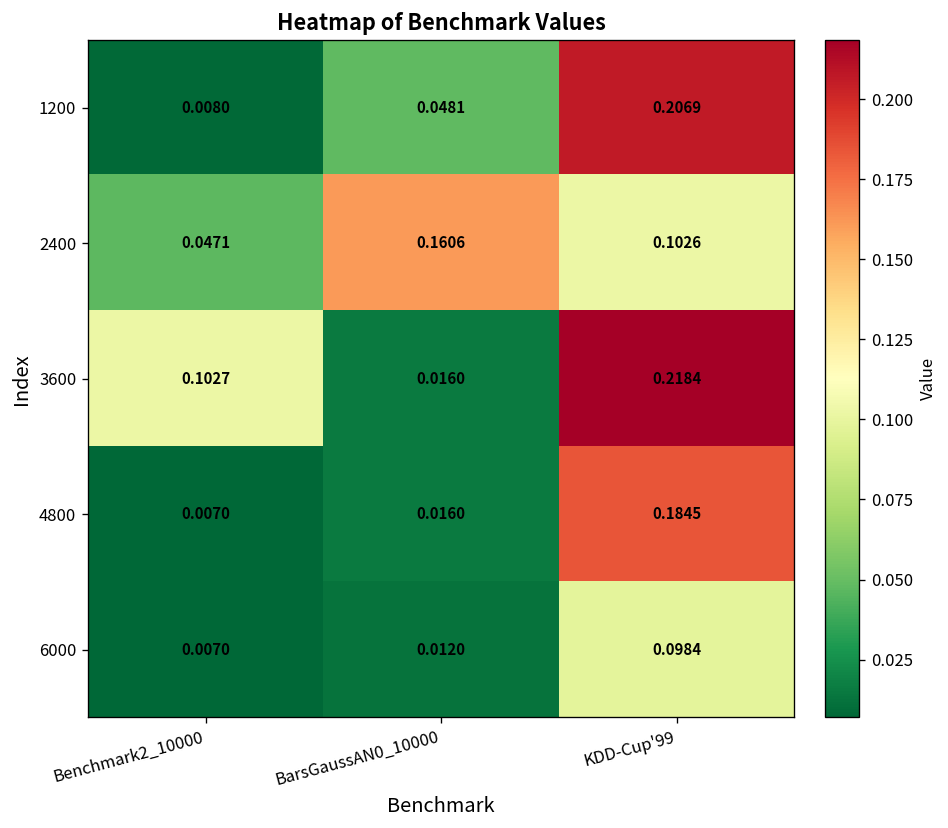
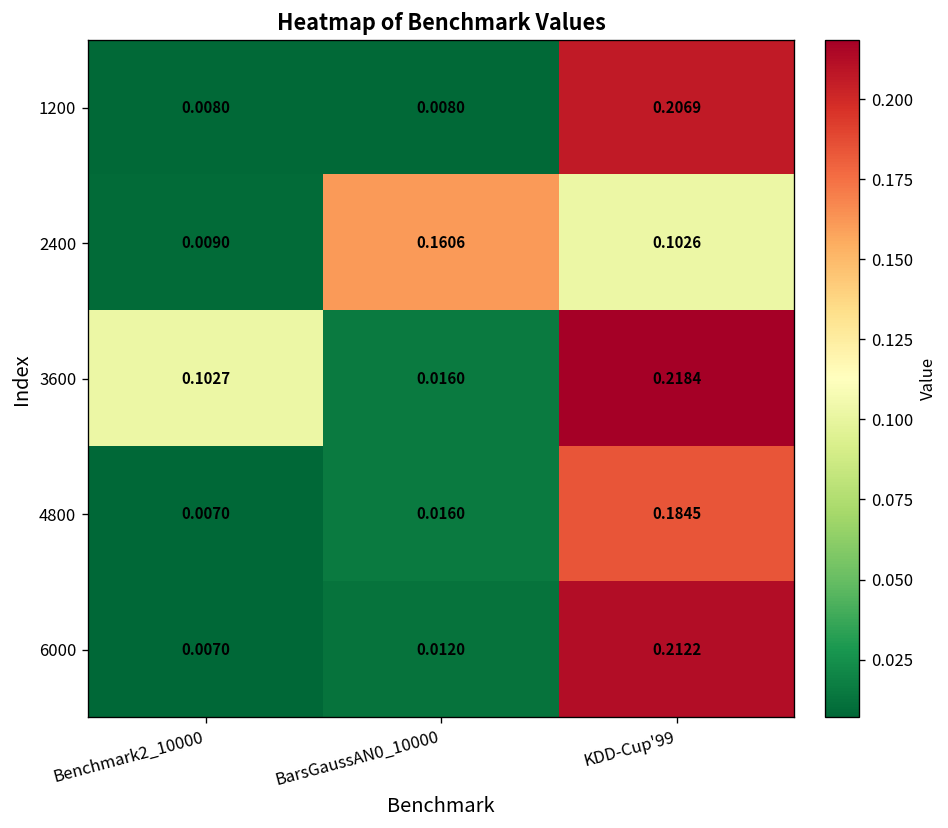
1200, BarsGaussAN0_10000: 0.0481 -> 0.0080
2400, Benchmark2_10000: 0.0471 -> 0.0090
6000, KDD-Cup'99: 0.0984 -> 0.2122
